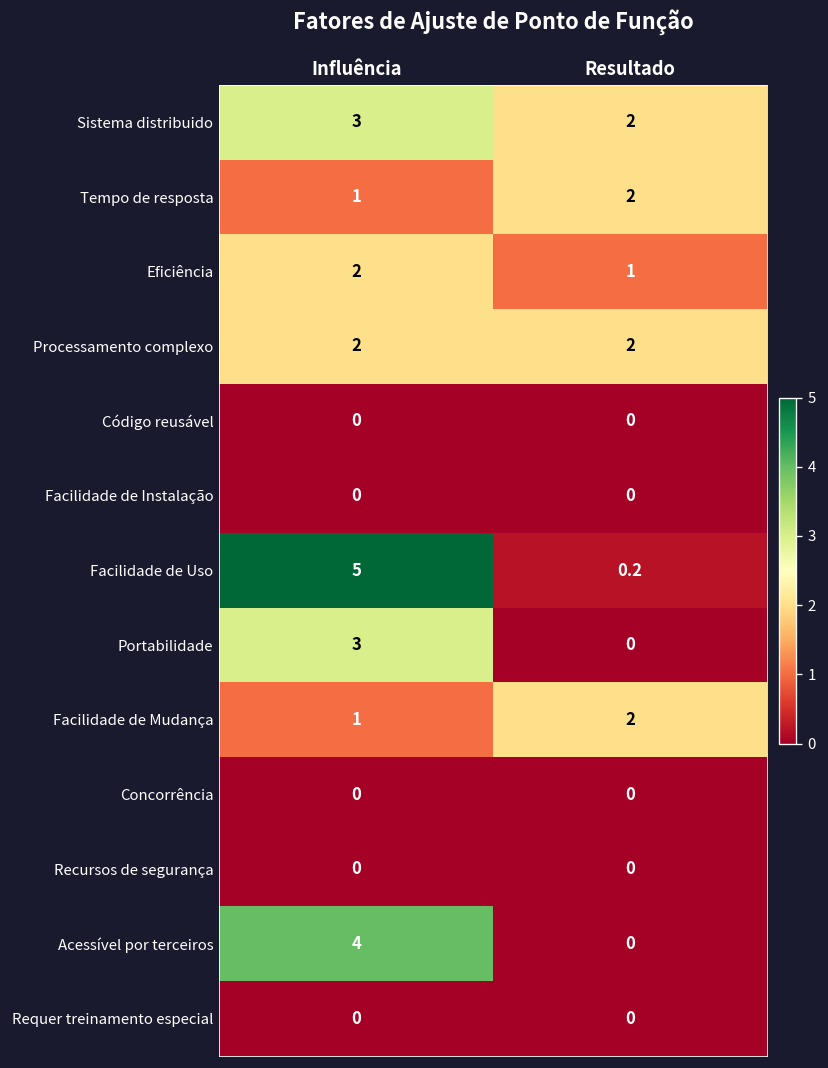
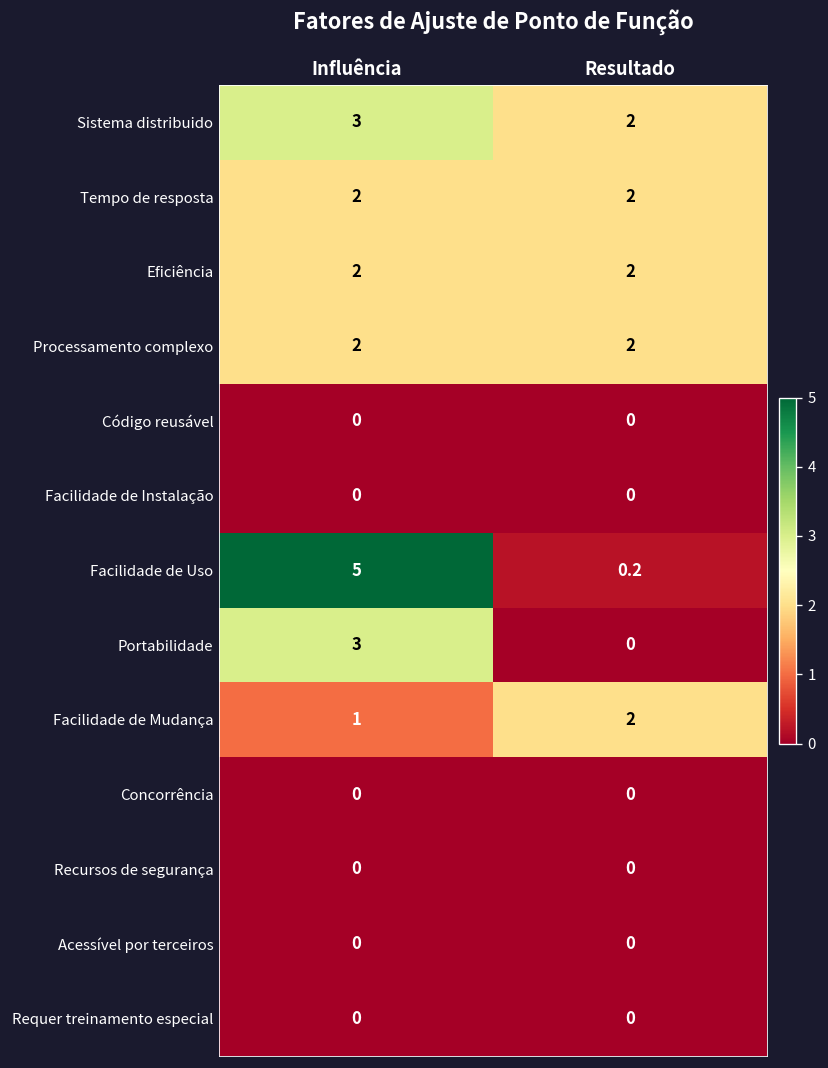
Tempo de resposta, Influência: 1 -> 2
Eficiência, Resultado: 1 -> 2
Acessível por terceiros, Influência: 4 -> 0
